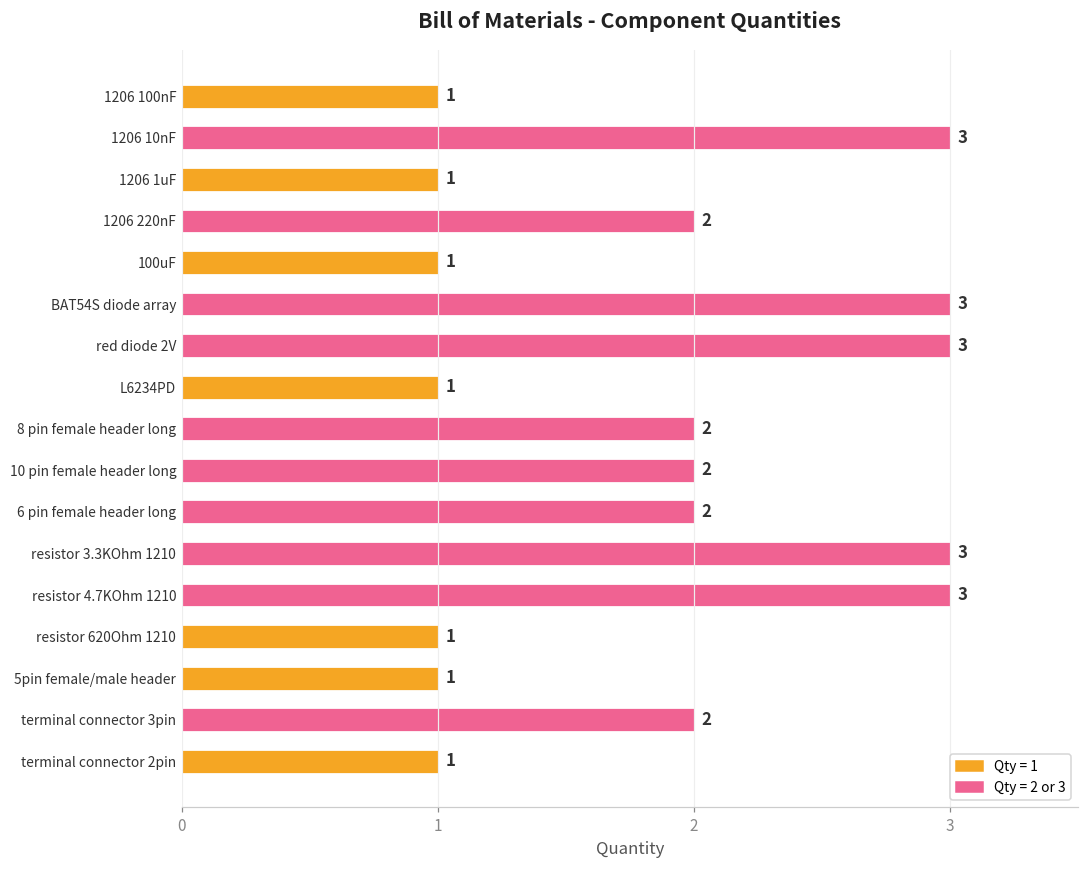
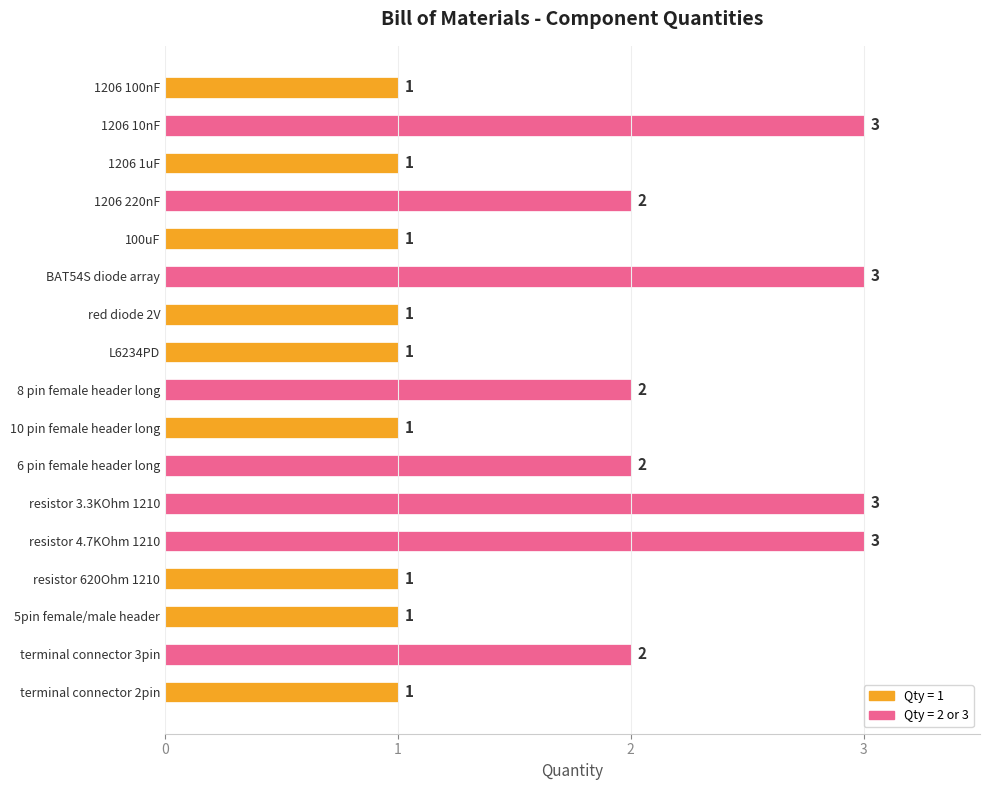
red diode 2V: 3 -> 1
10 pin female header long: 2 -> 1
